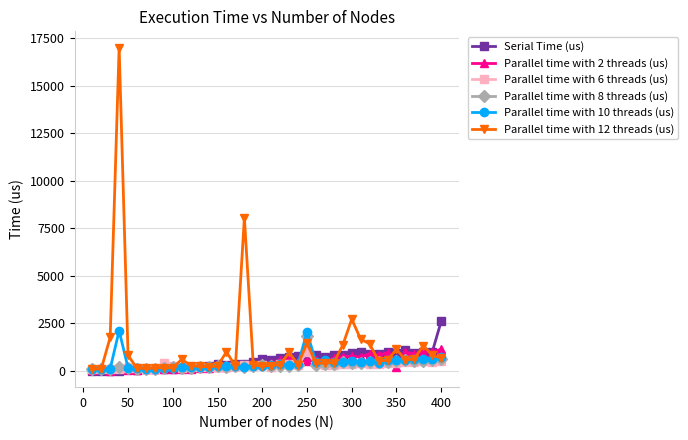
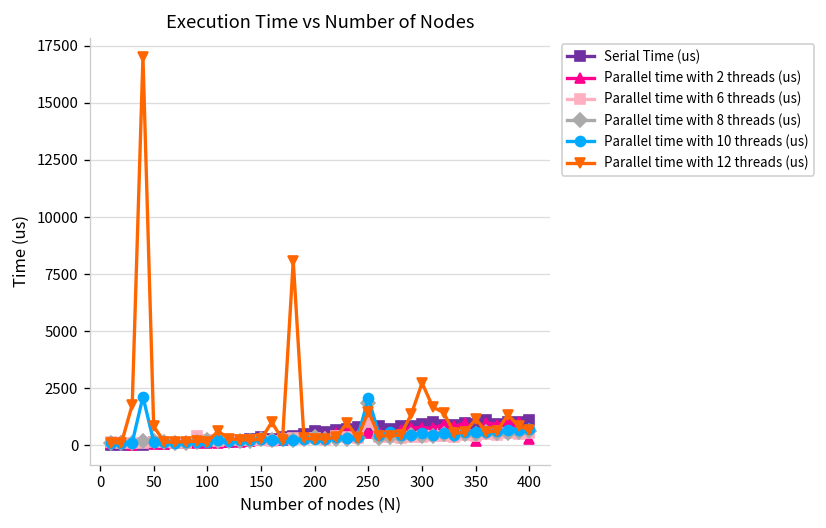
Serial Time (us), 400: 2600 -> 1100
Parallel time with 2 threads (us), 400: 1100 -> 300
